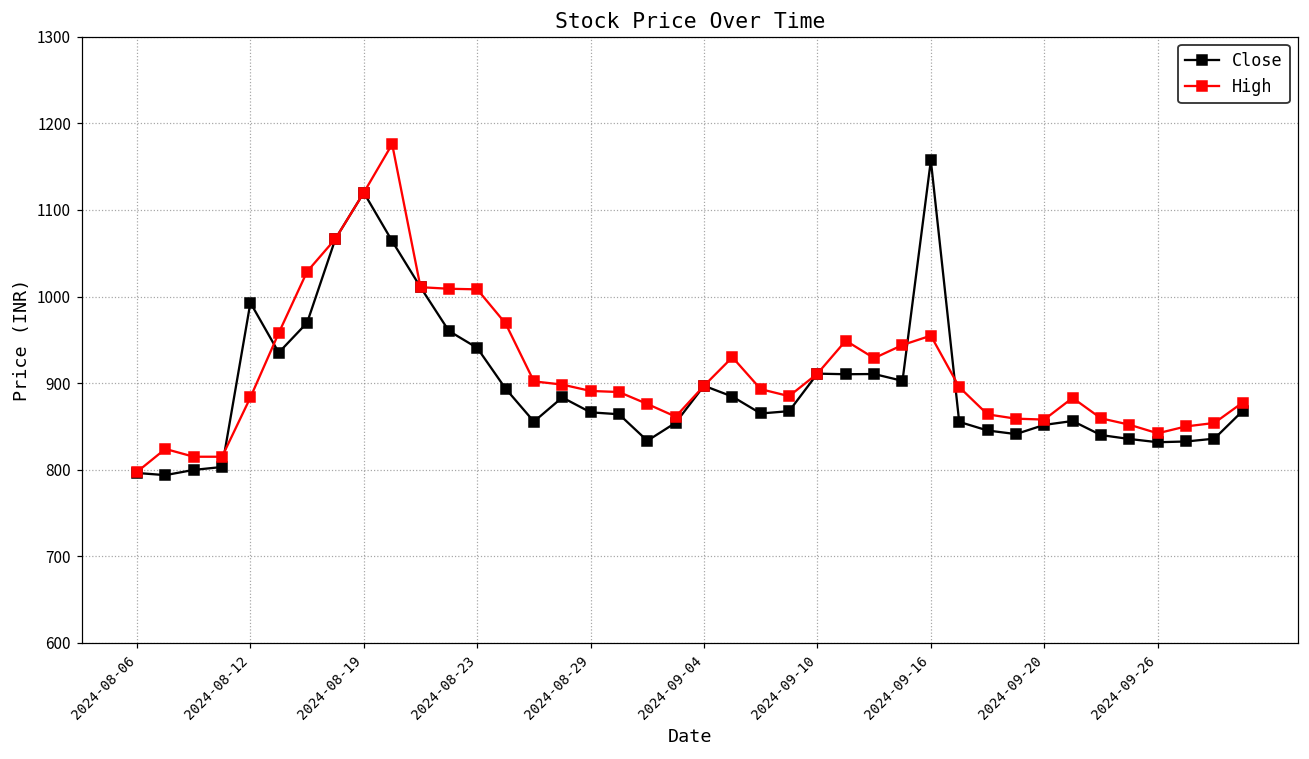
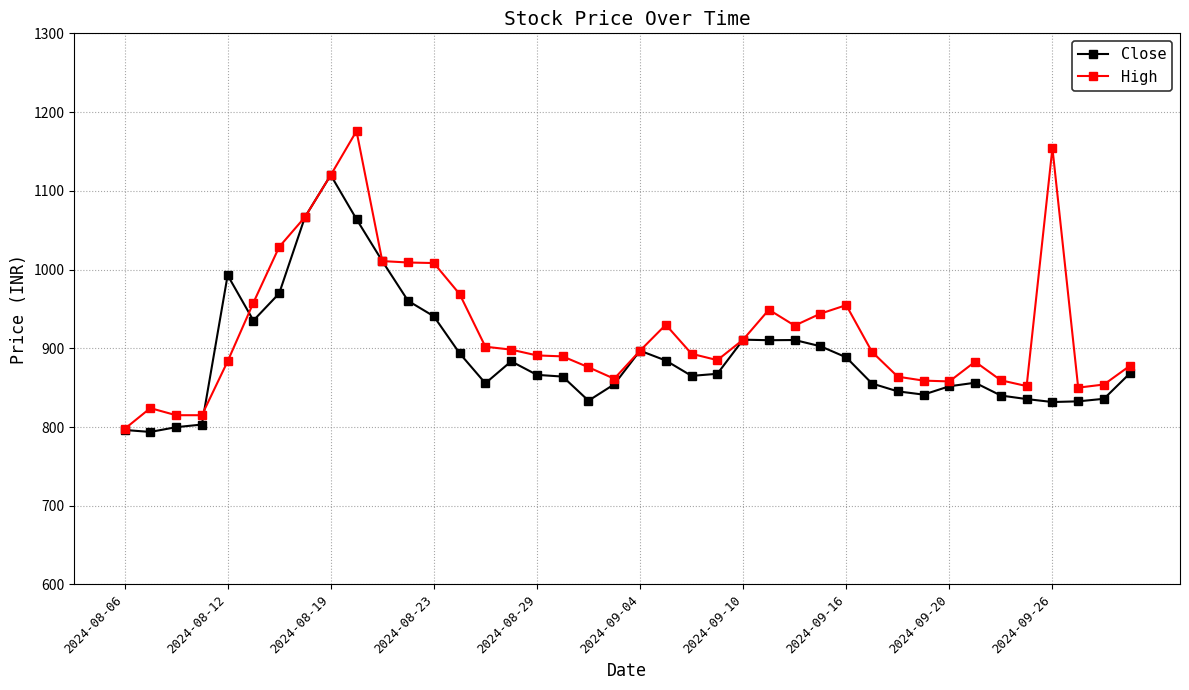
Close, 2024-09-16: 1160 -> 890
High, 2024-09-26: 840 -> 1150
